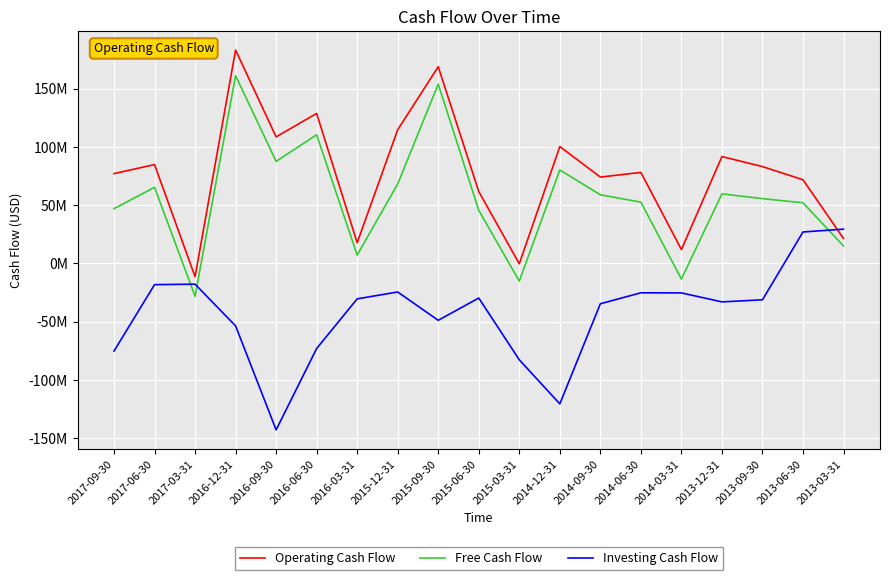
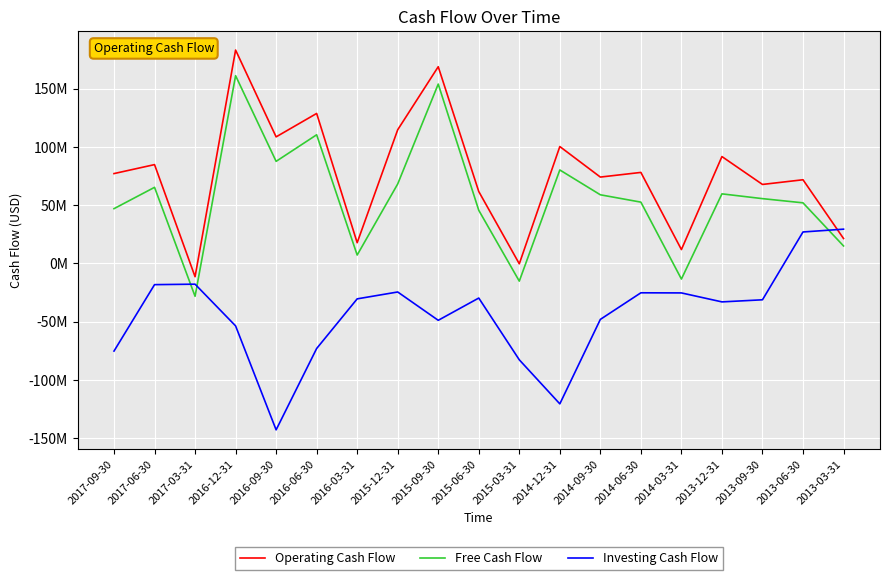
Investing Cash Flow, 2014-09-30: -35000000 -> -48000000
Operating Cash Flow, 2013-09-30: 83000000 -> 68000000
